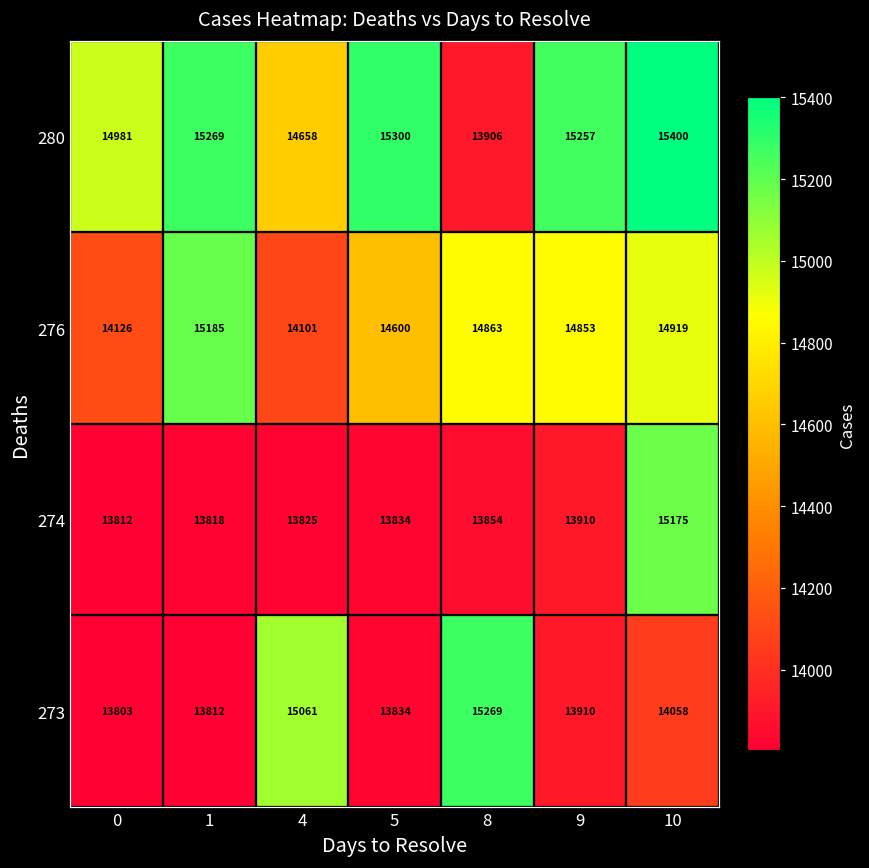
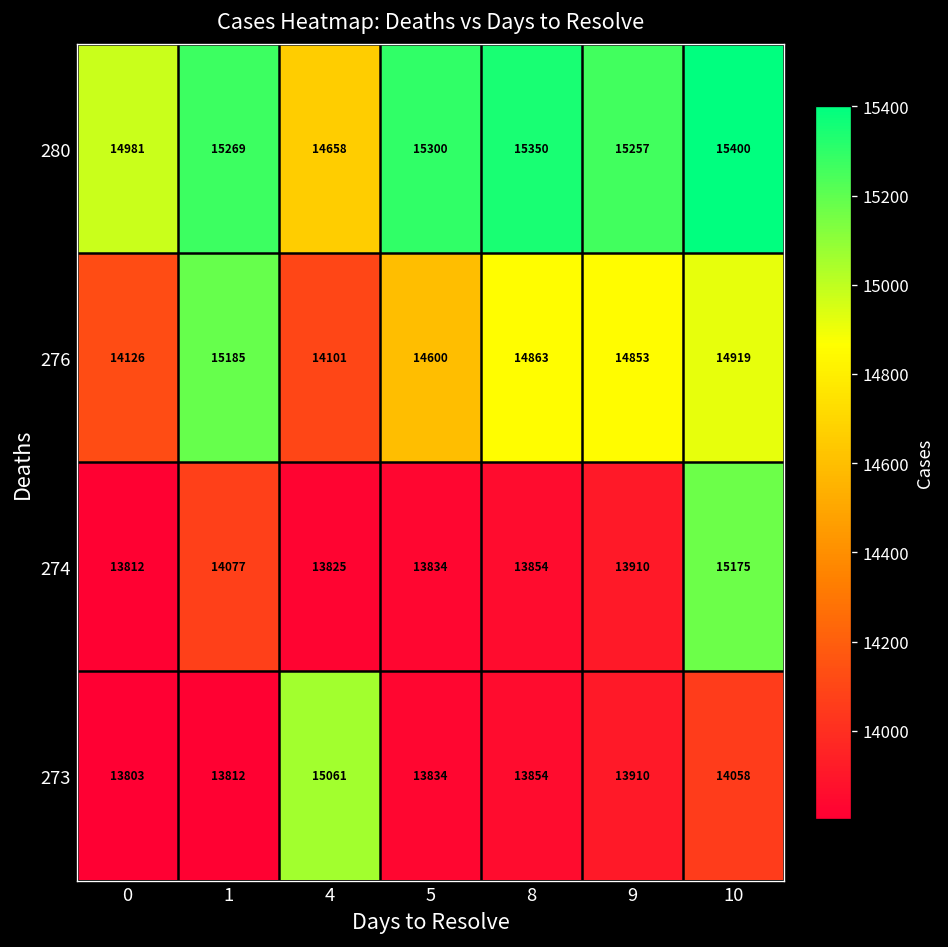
280, 8: 13906 -> 15350
274, 1: 13818 -> 14077
273, 8: 15269 -> 13854
